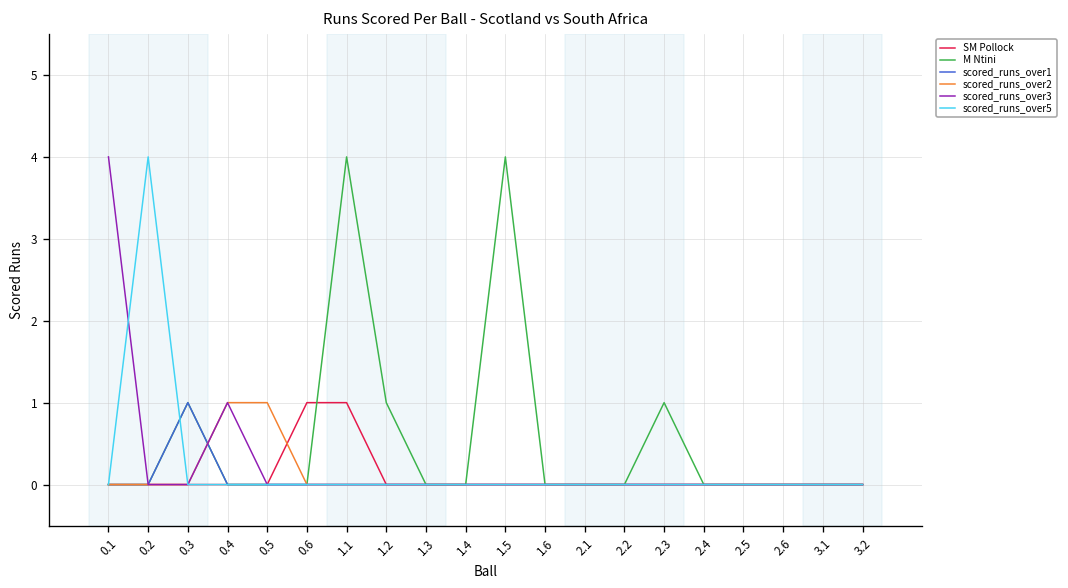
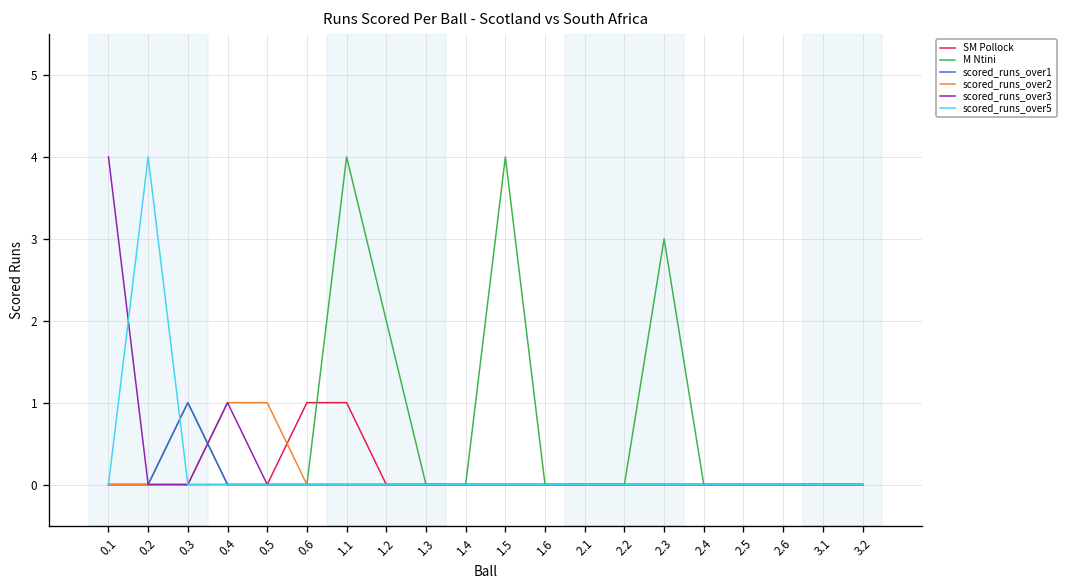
M Ntini, 1.2: 1 -> 2
M Ntini, 2.3: 1 -> 3
